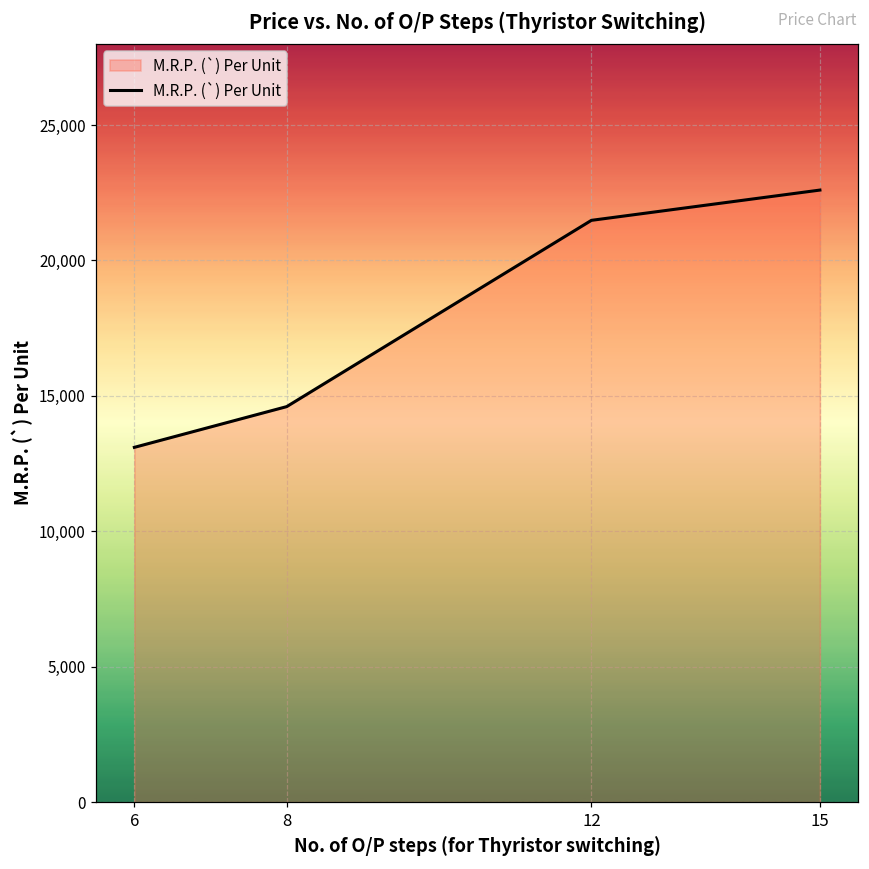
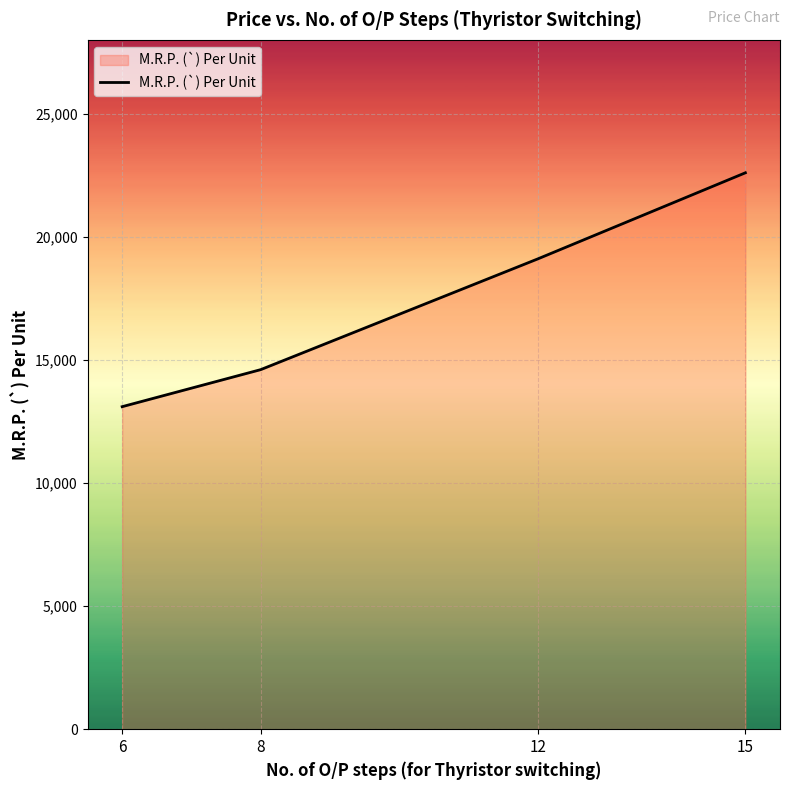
12: 21,500 -> 19,100
